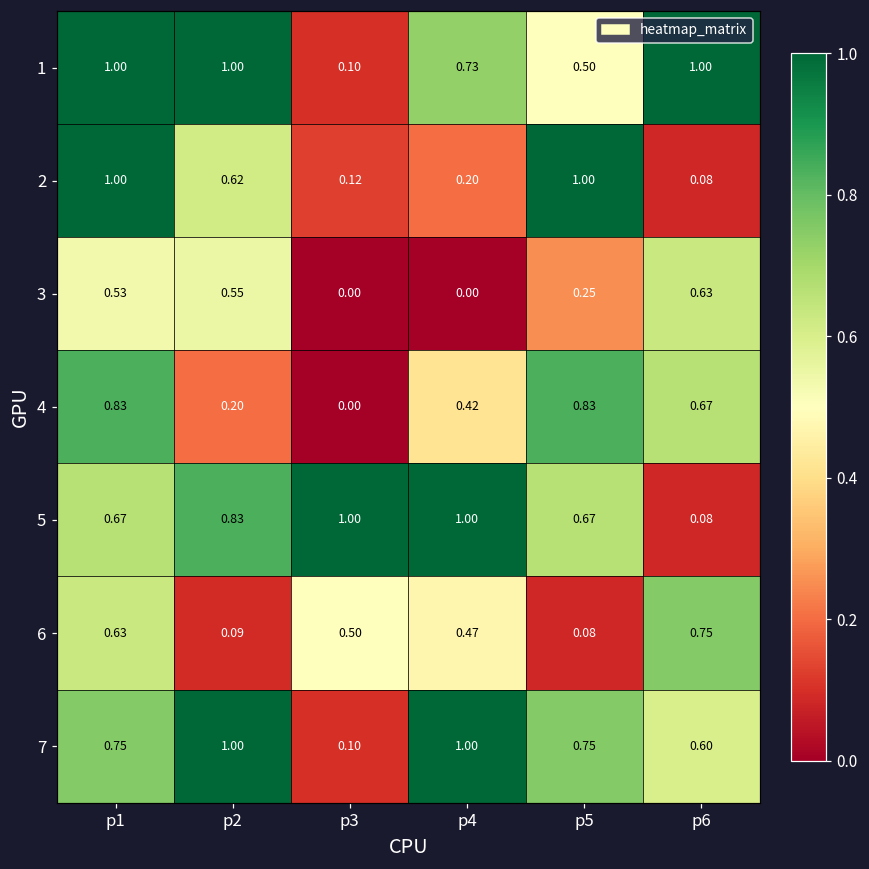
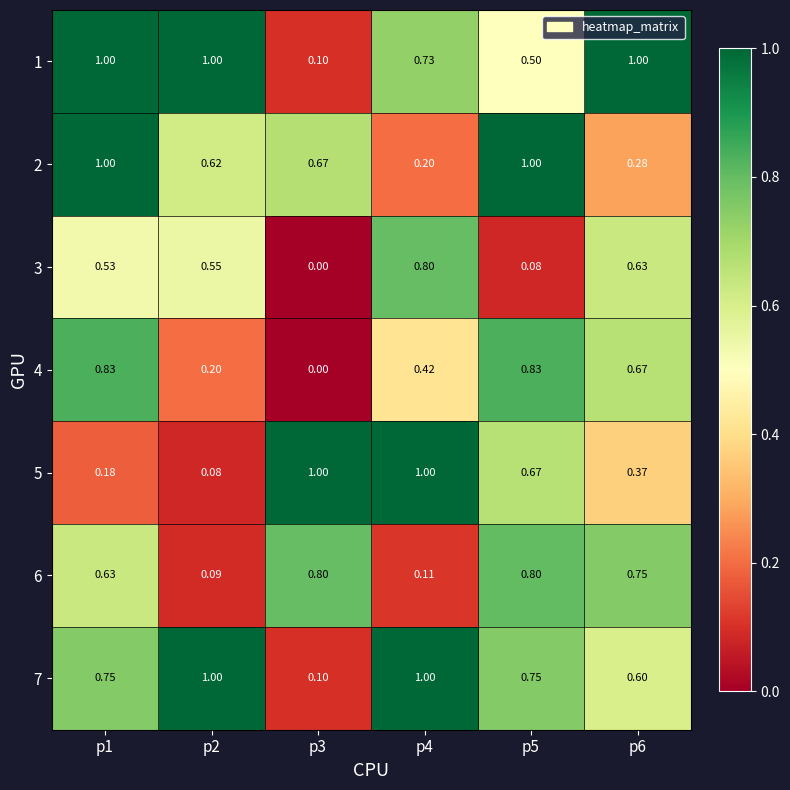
2, p3: 0.12 -> 0.67
2, p6: 0.08 -> 0.28
3, p4: 0.00 -> 0.80
3, p5: 0.25 -> 0.08
5, p1: 0.67 -> 0.18
5, p2: 0.83 -> 0.08
5, p6: 0.08 -> 0.37
6, p3: 0.50 -> 0.80
6, p4: 0.47 -> 0.11
6, p5: 0.08 -> 0.80
